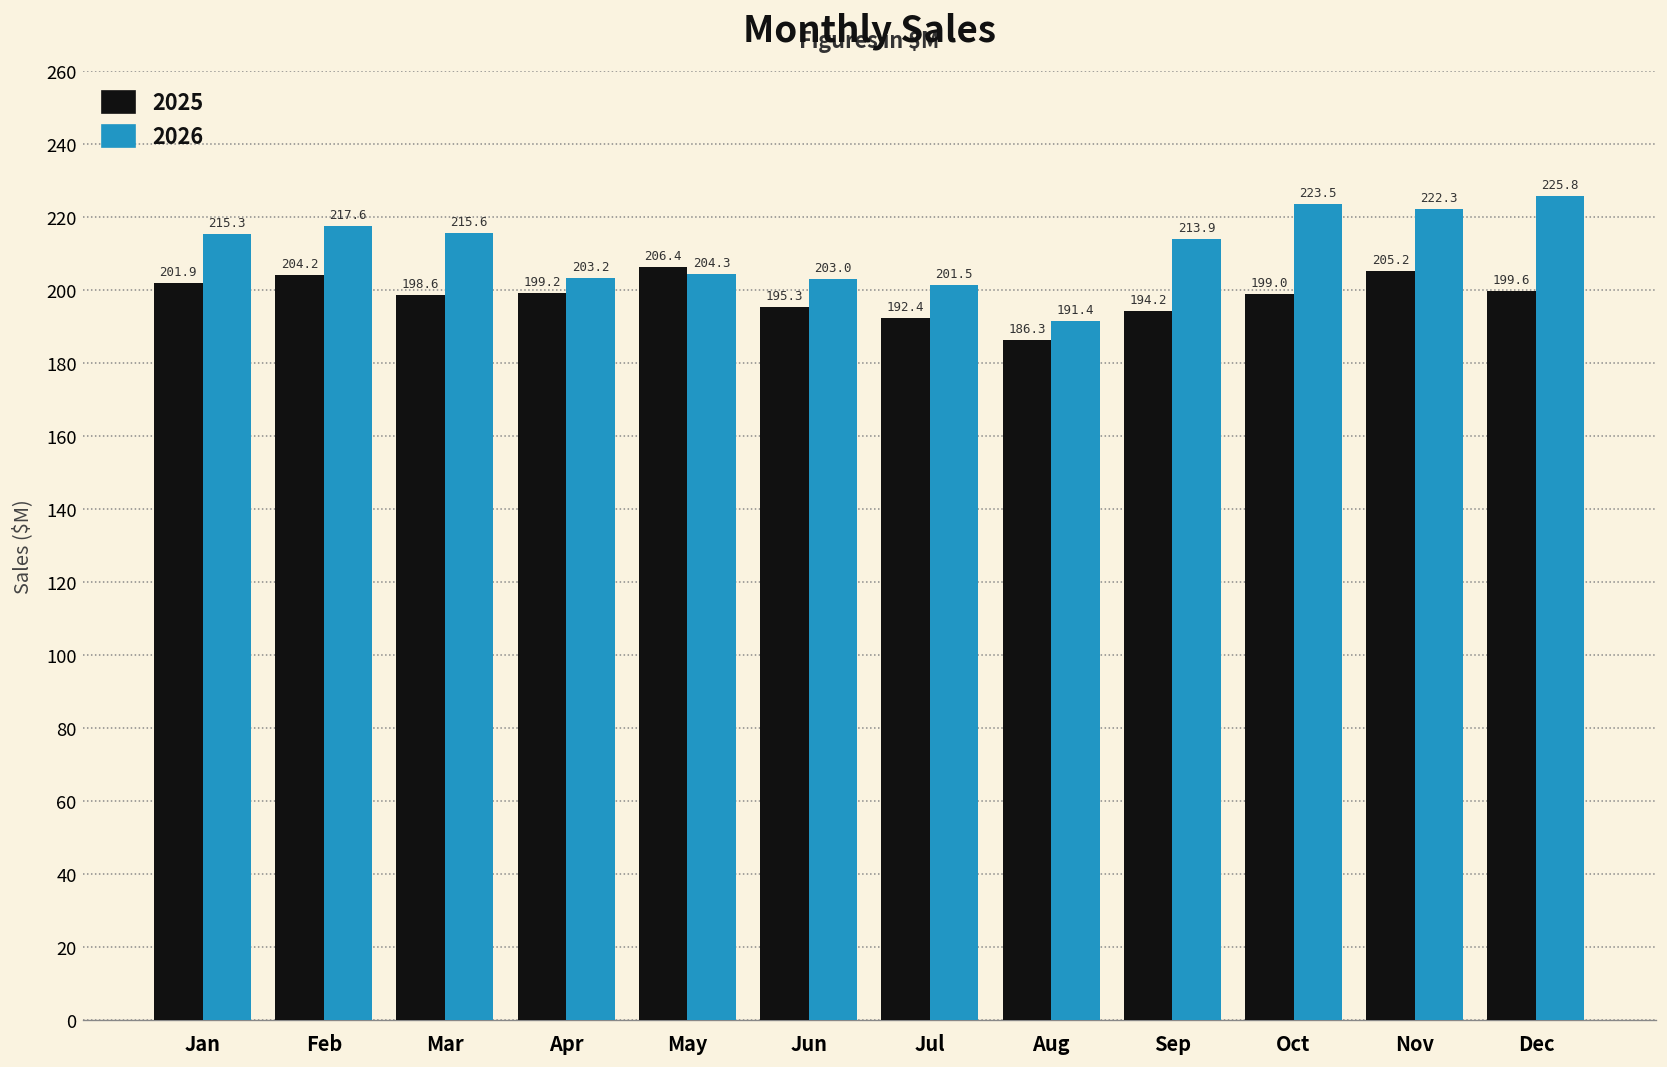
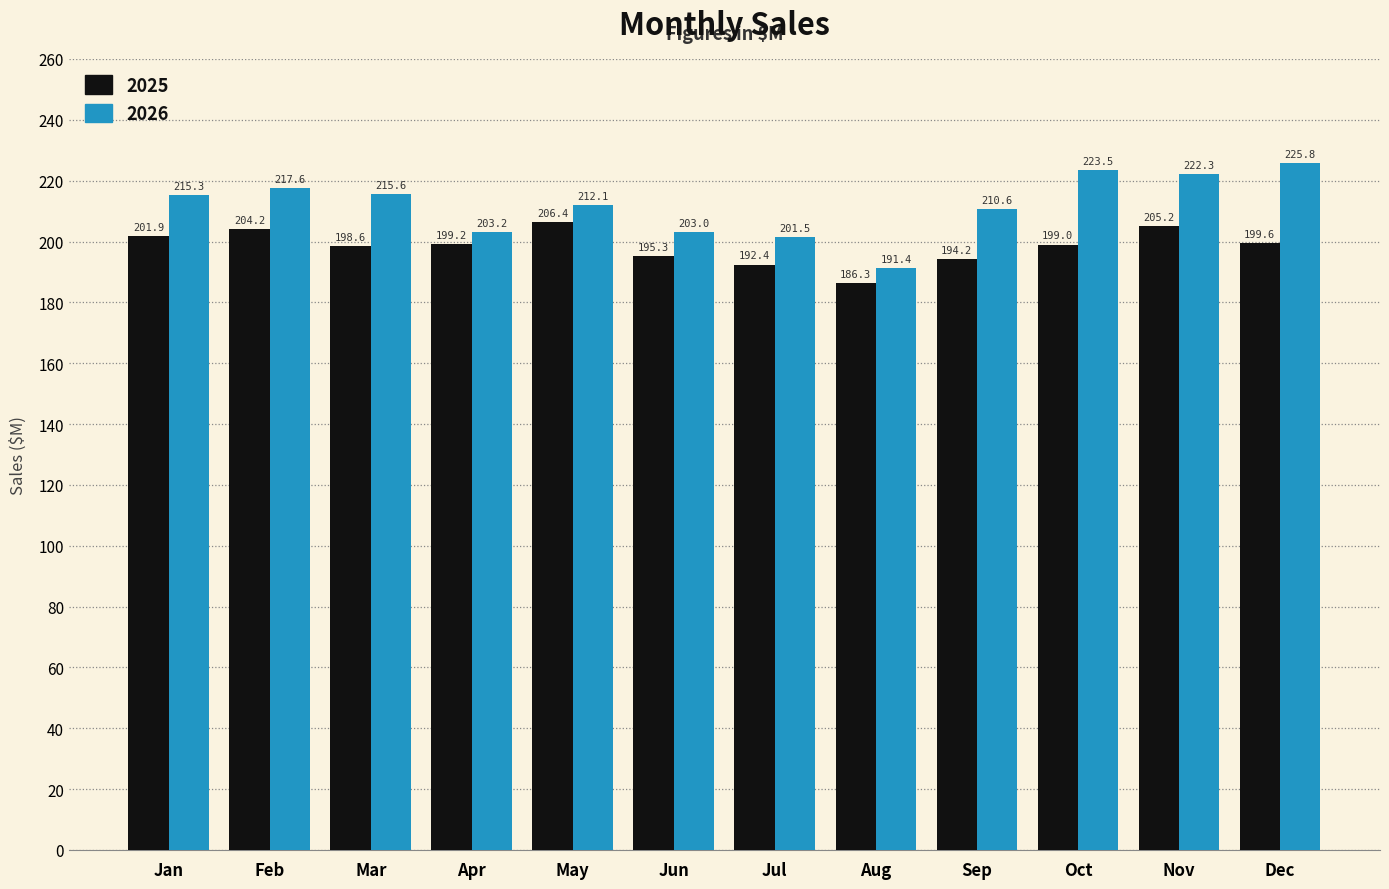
2026, May: 204.3 -> 212.1
2026, Sep: 213.9 -> 210.6
